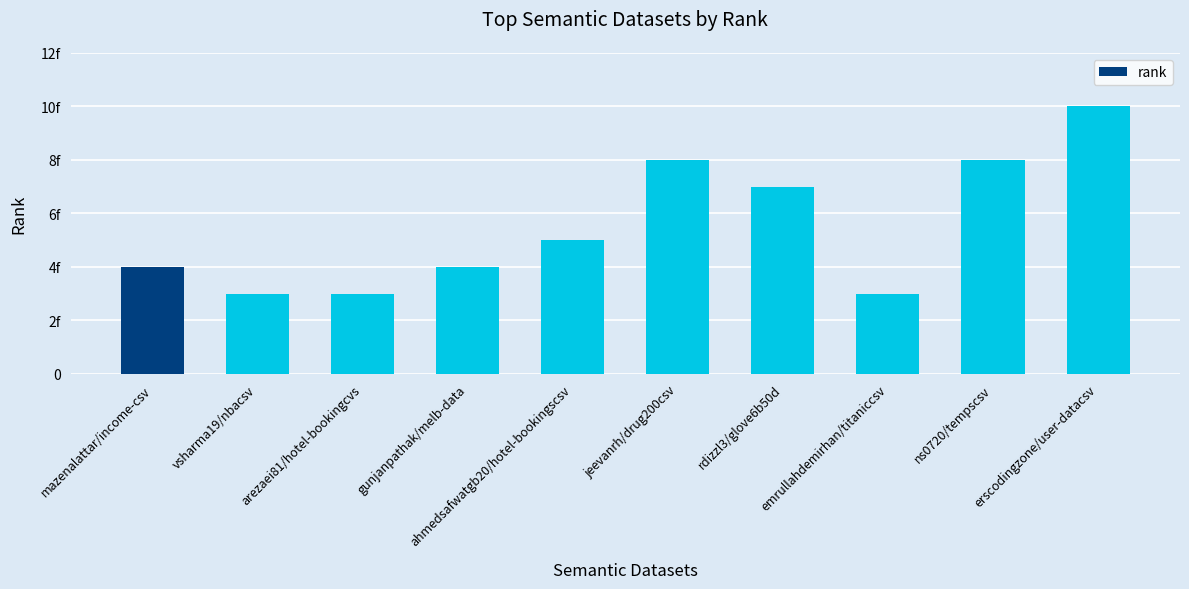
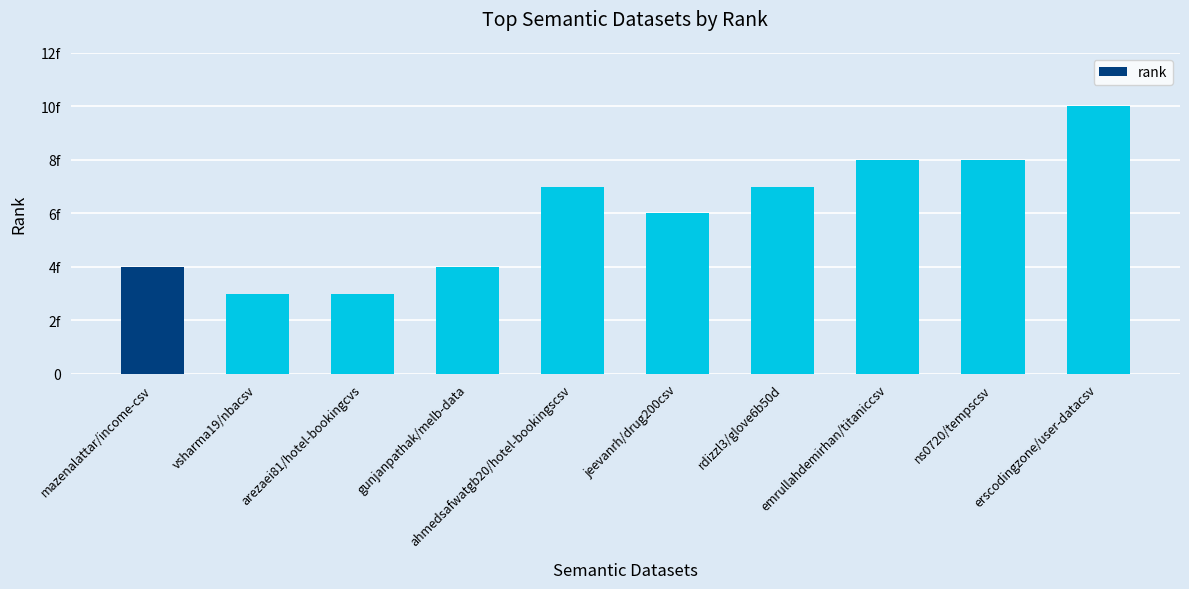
ahmedsafwatgb20/hotel-bookingscsv: 5f -> 7f
jeevanrh/drug200csv: 8f -> 6f
emrullahdemirhan/titaniccsv: 3f -> 8f
